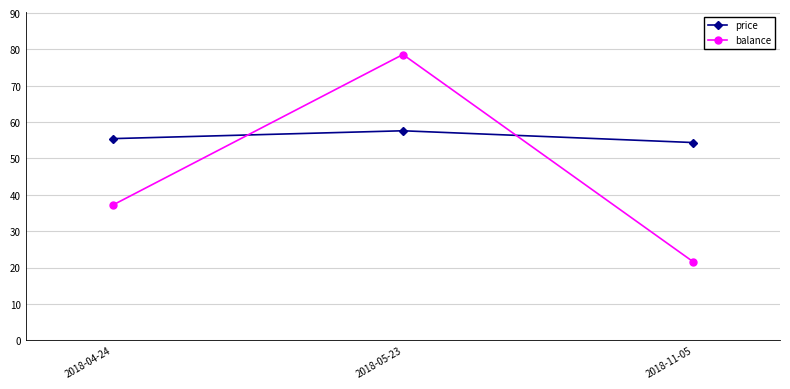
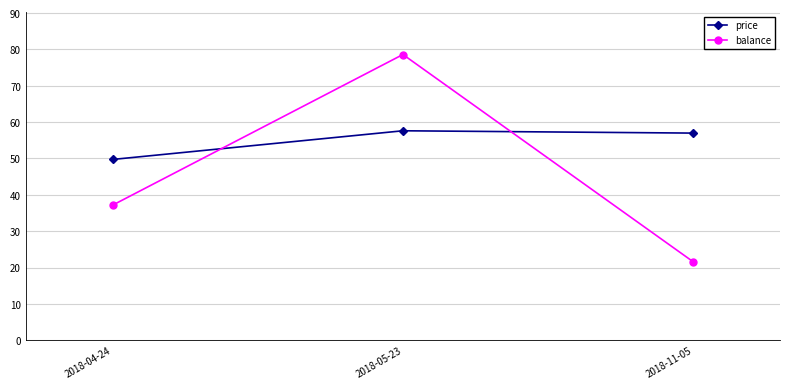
price, 2018-04-24: 55 -> 50
price, 2018-11-05: 54 -> 57
